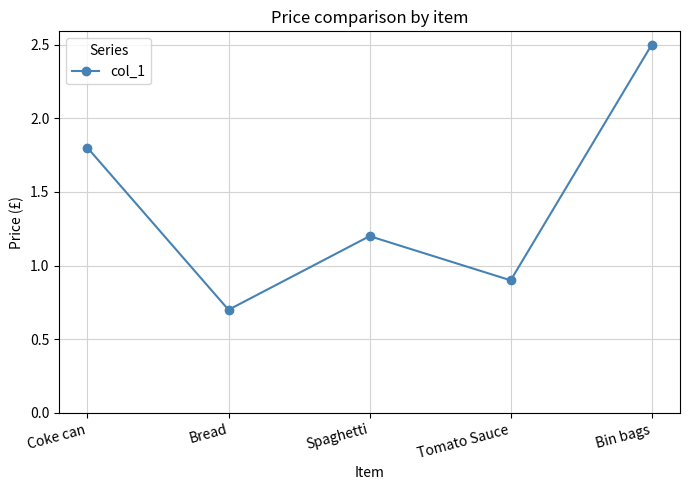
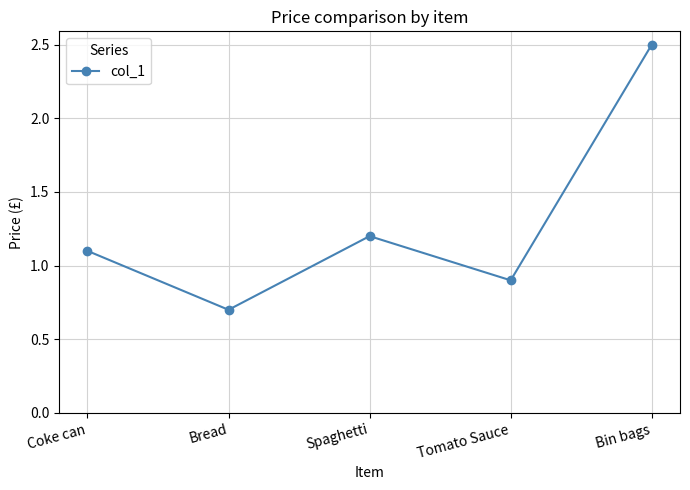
Coke can: 1.8 -> 1.1
